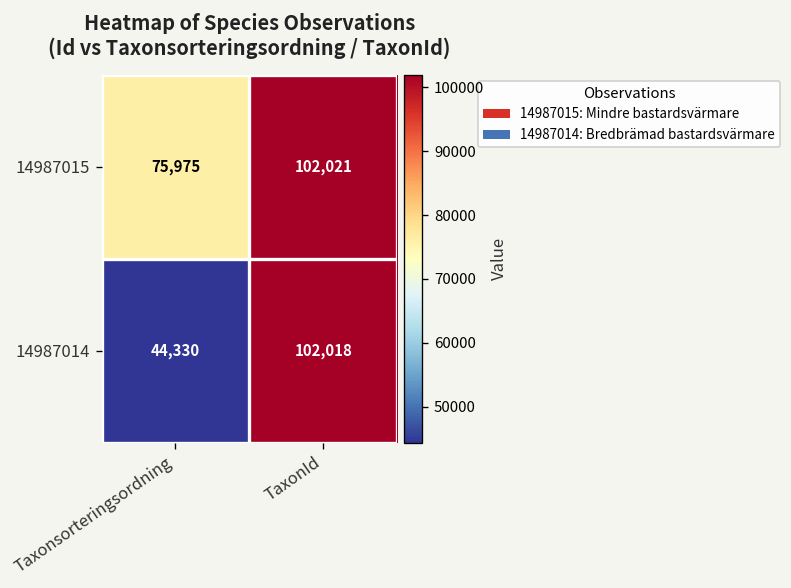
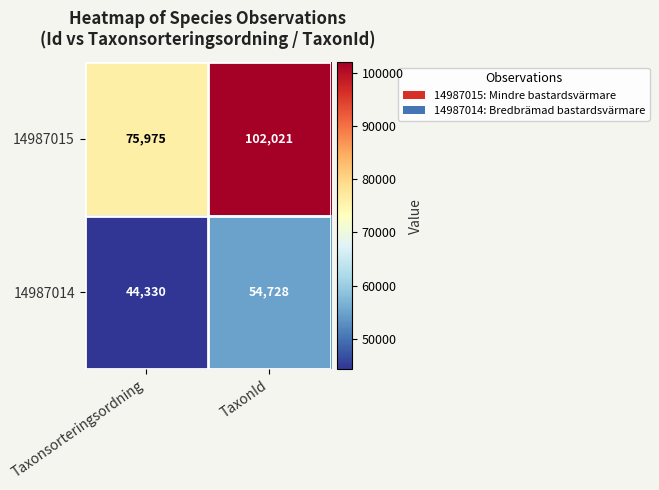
14987014, TaxonId: 102,018 -> 54,728
